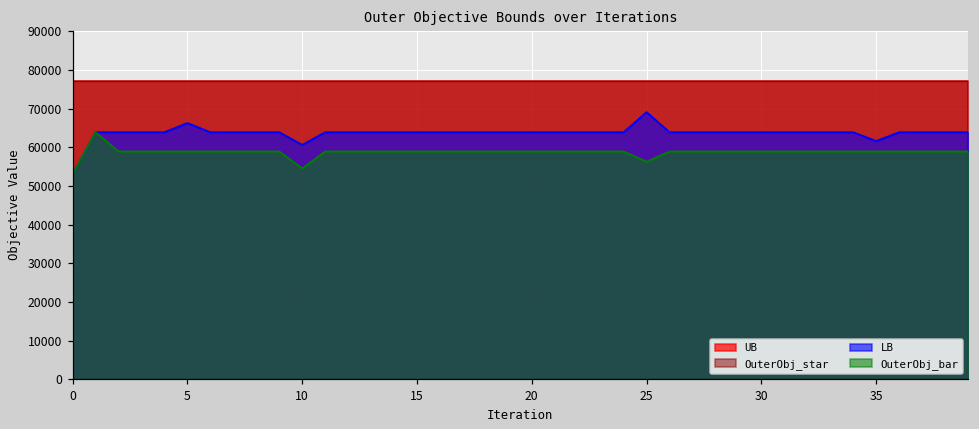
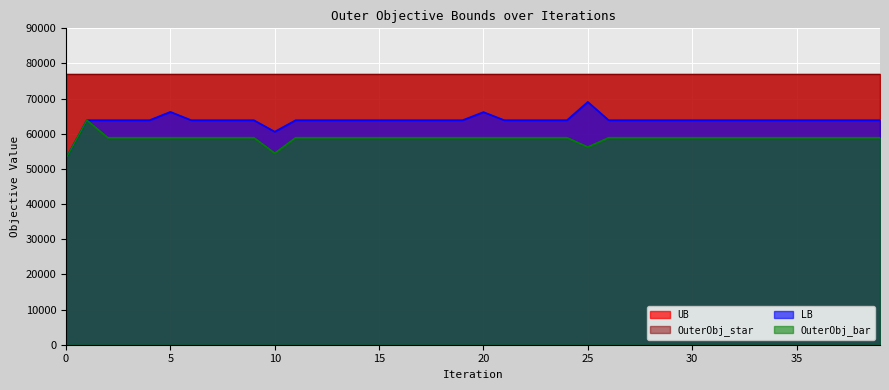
LB, 20: 64000 -> 66000
LB, 35: 62000 -> 64000
